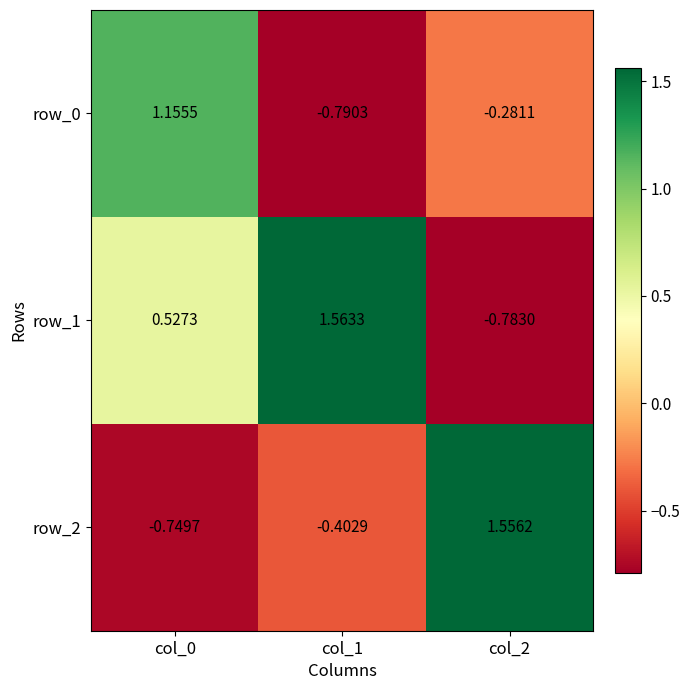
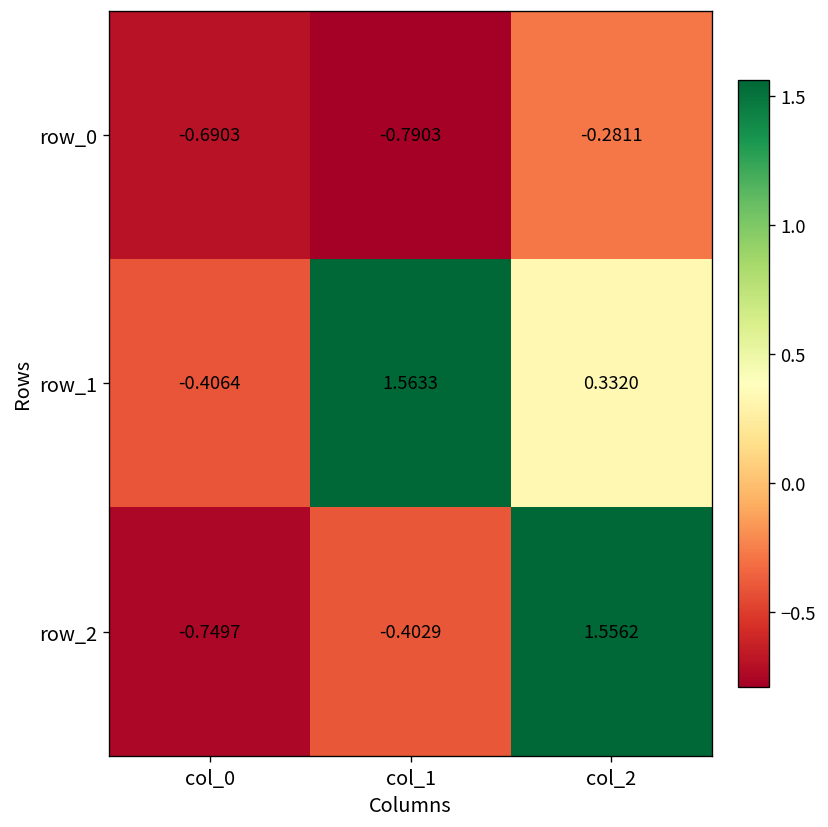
row_0, col_0: 1.1555 -> -0.6903
row_1, col_0: 0.5273 -> -0.4064
row_1, col_2: -0.7830 -> 0.3320
